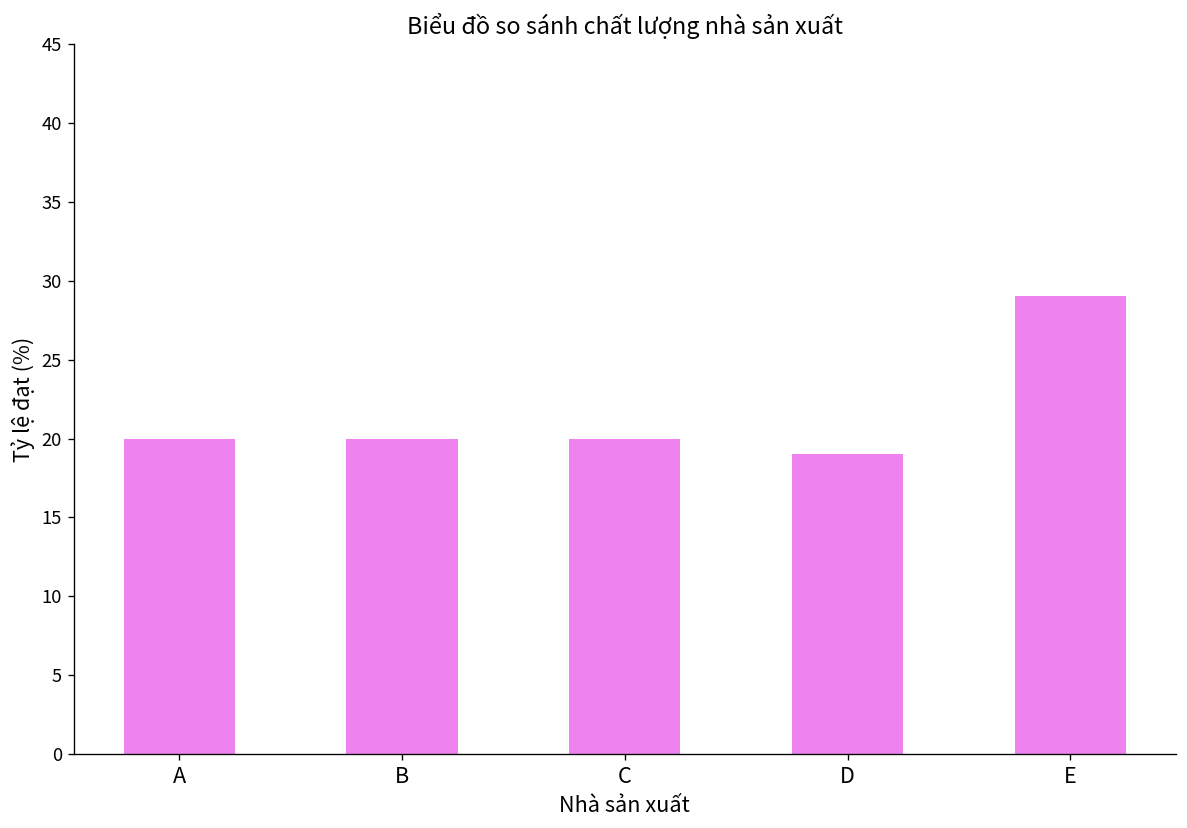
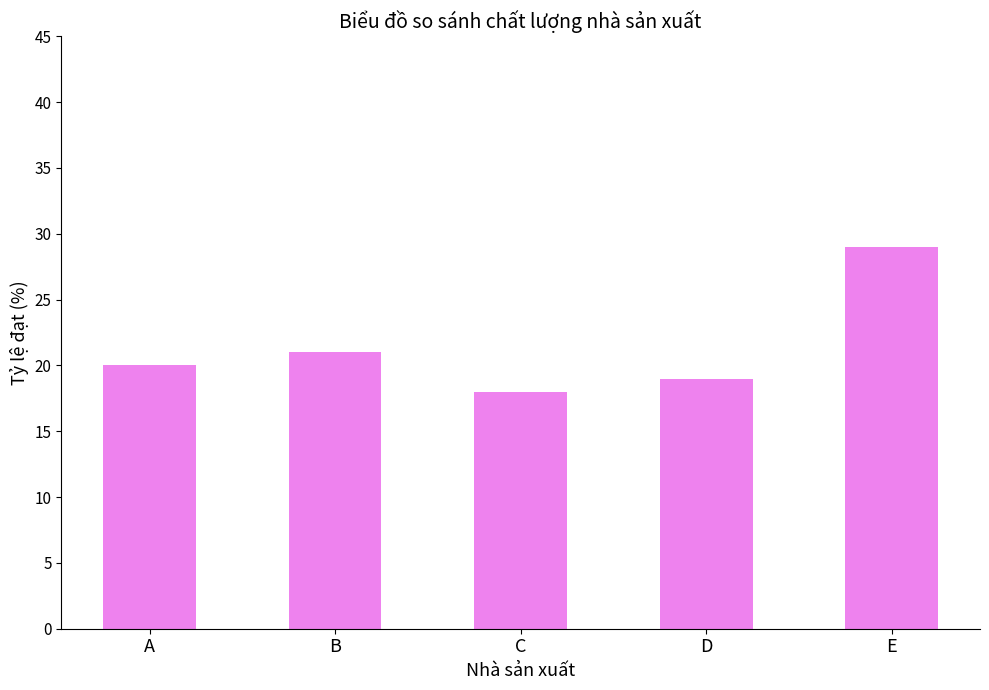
B: 20 -> 21
C: 20 -> 18
